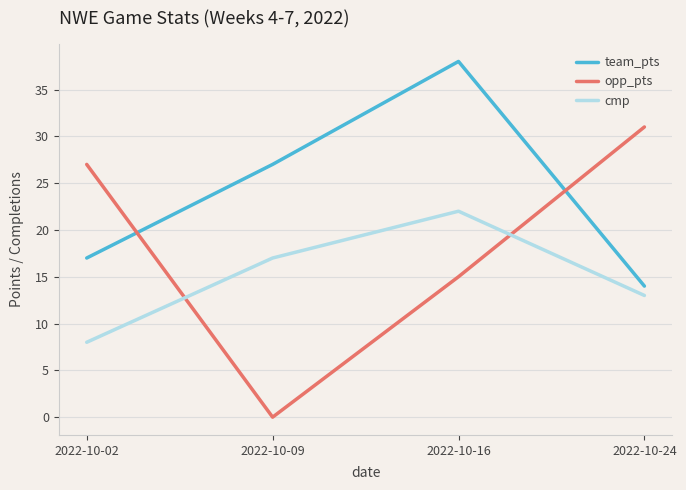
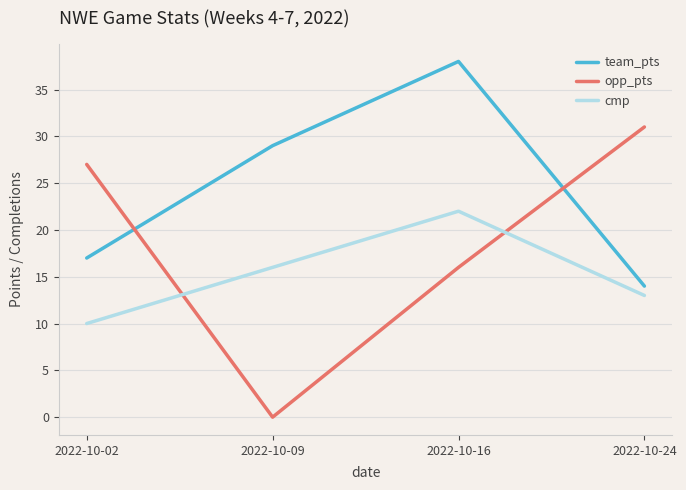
cmp, 2022-10-02: 8 -> 10
team_pts, 2022-10-09: 27 -> 29
cmp, 2022-10-09: 17 -> 16
opp_pts, 2022-10-16: 15 -> 16
